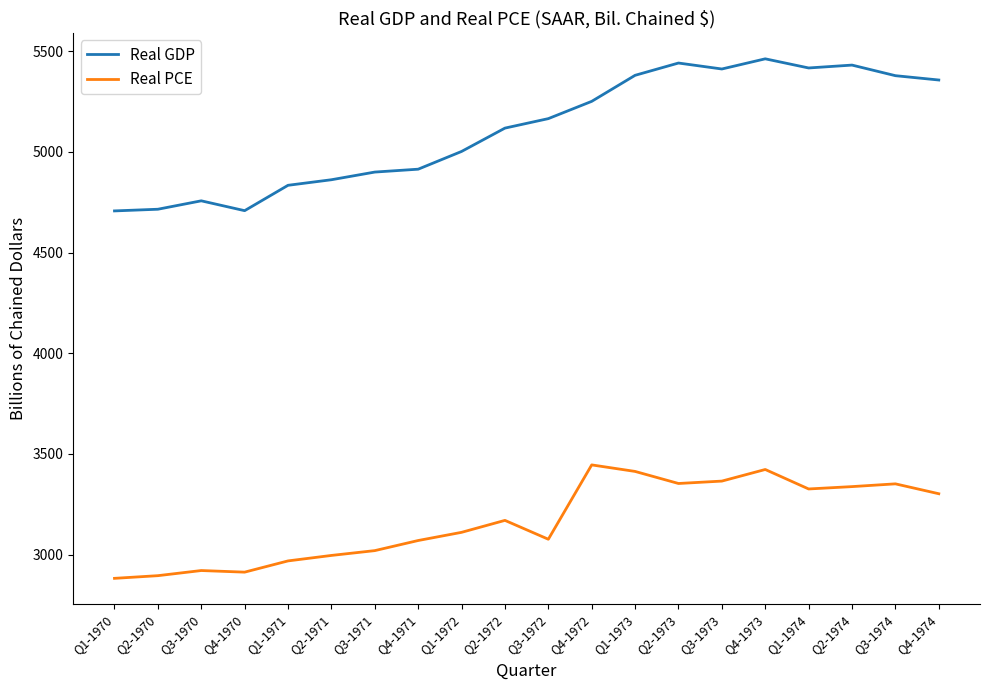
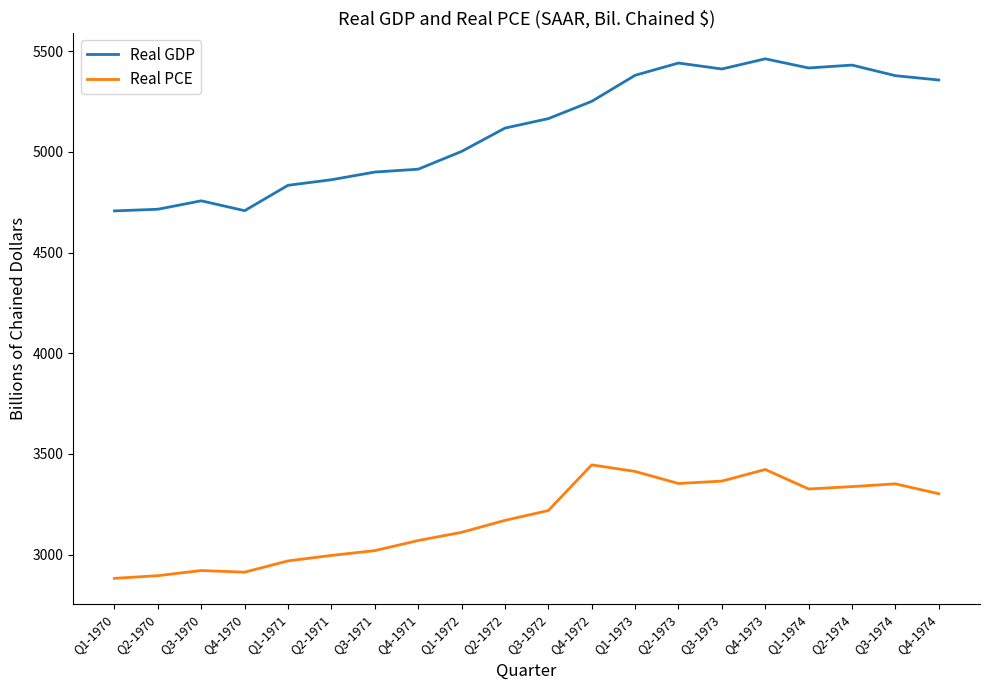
Real PCE, Q3-1972: 3080 -> 3220
